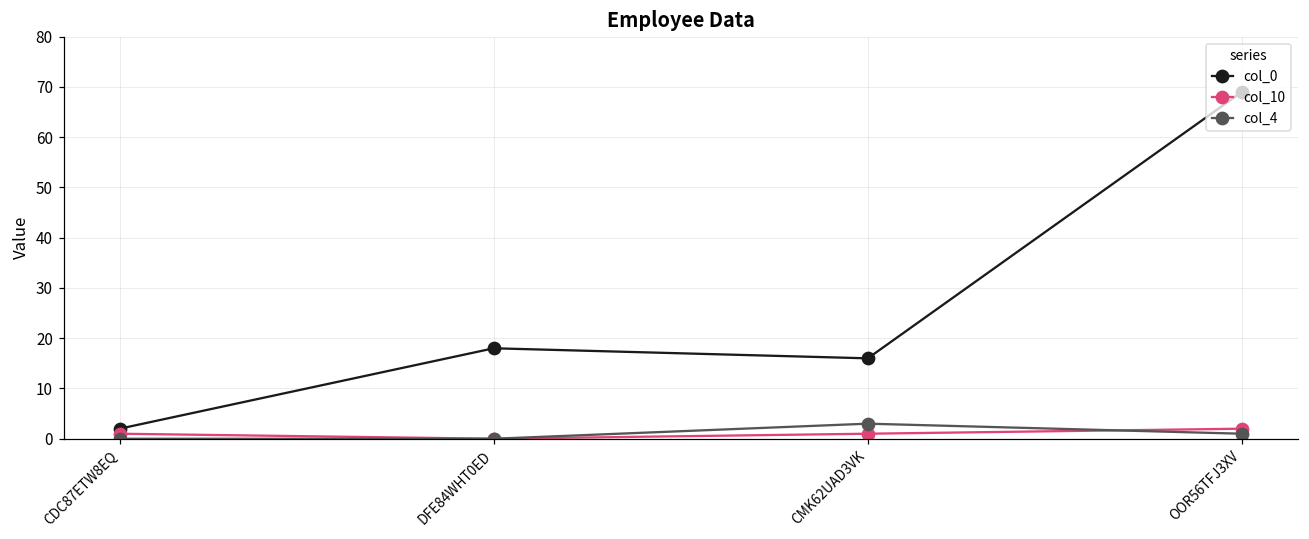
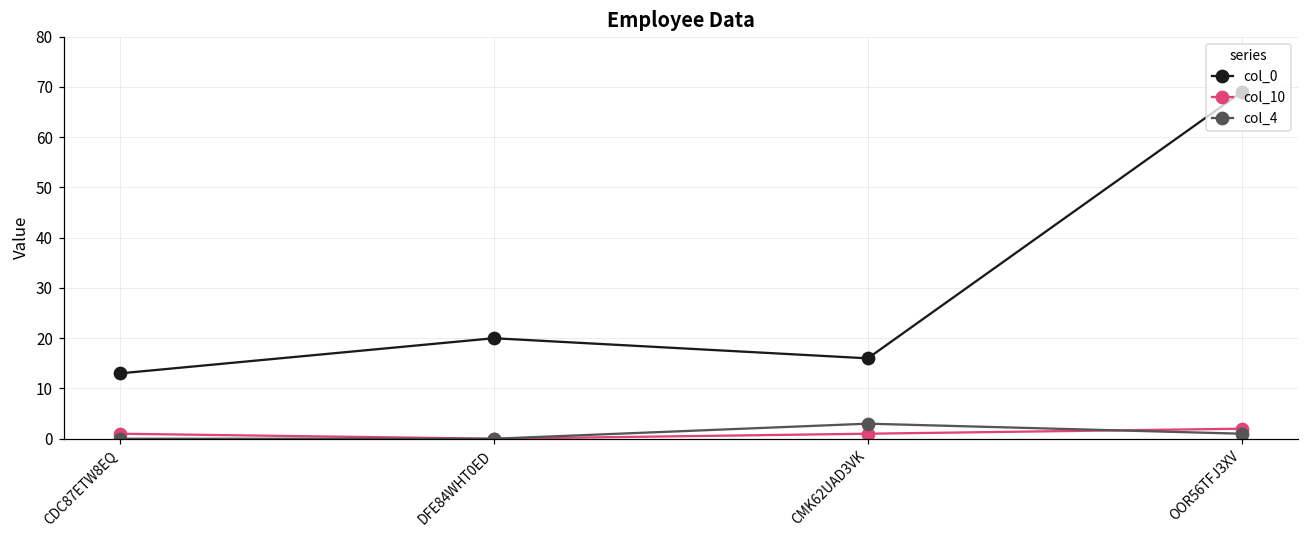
col_0, CDC87ETW8EQ: 2 -> 13
col_0, DFE84WHT0ED: 18 -> 20
